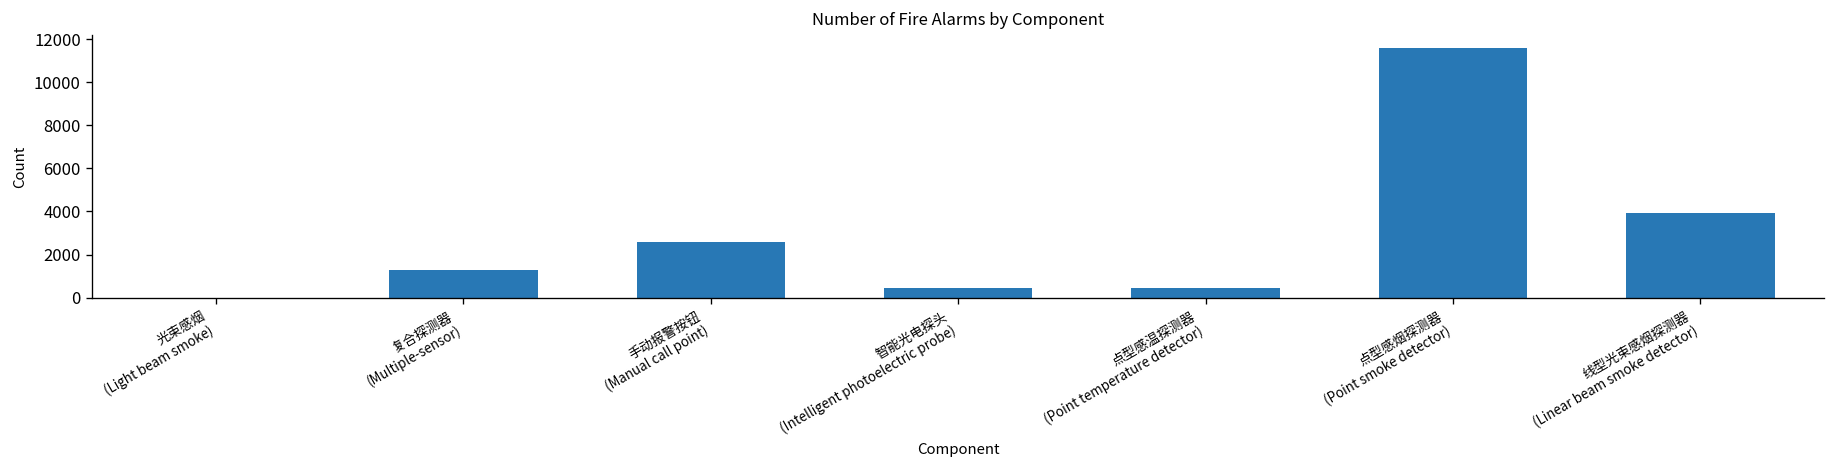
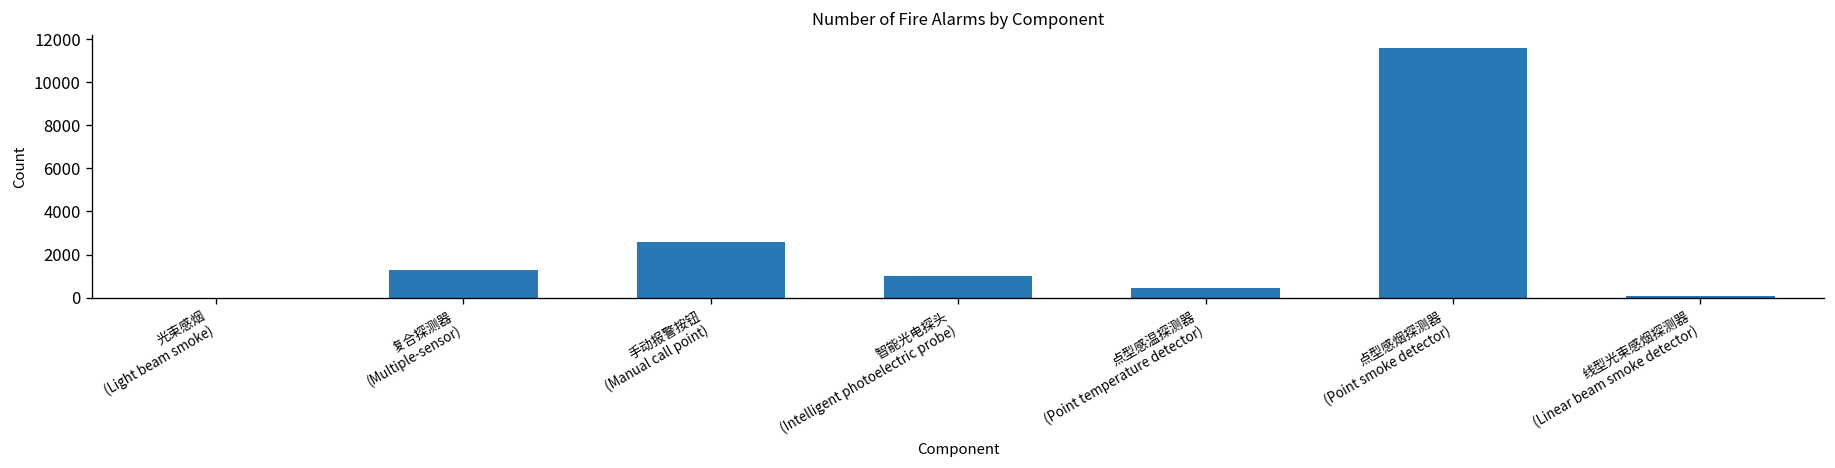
智能光电探头 (Intelligent photoelectric probe): 500 -> 1000
线型光束感烟探测器 (Linear beam smoke detector): 3900 -> 100
